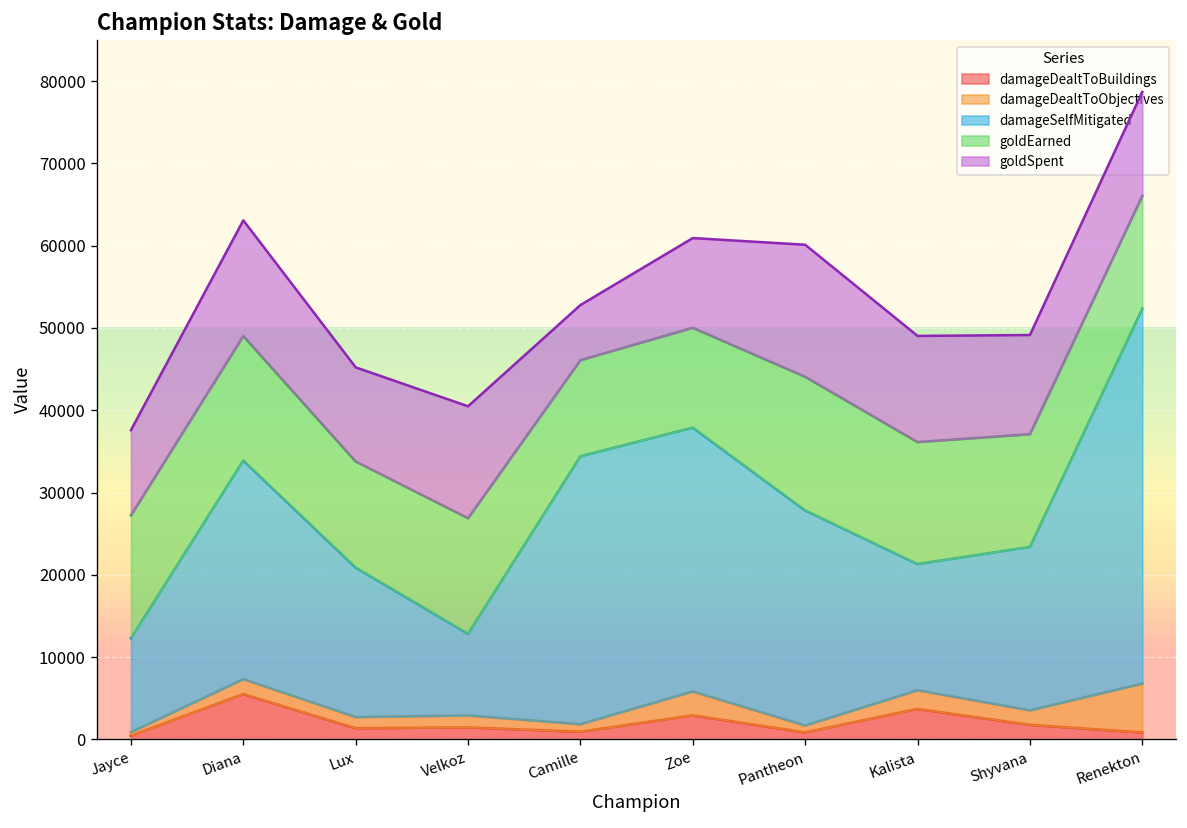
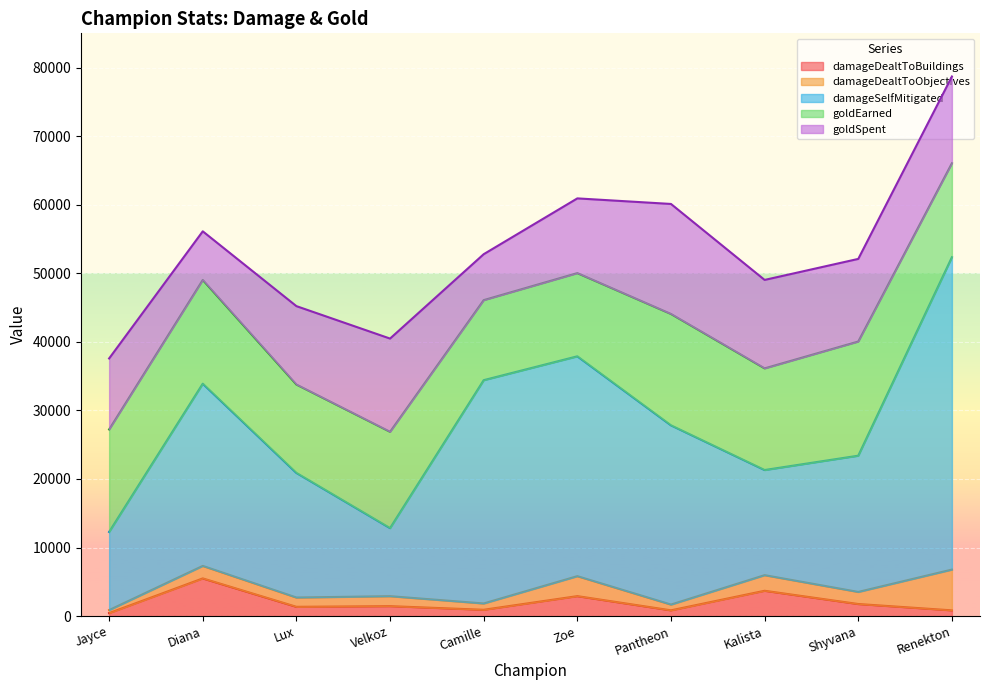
goldSpent, Diana: 14000 -> 7000
goldEarned, Shyvana: 14000 -> 17000
